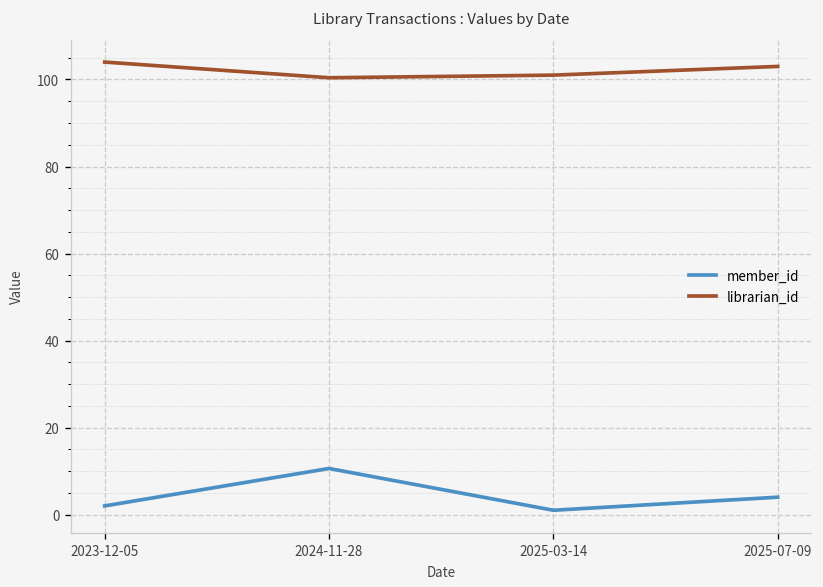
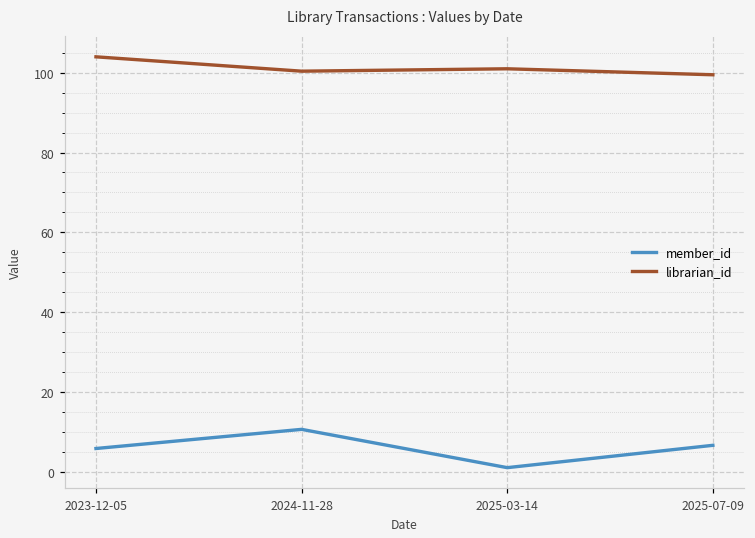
member_id, 2023-12-05: 2 -> 6
member_id, 2025-07-09: 4 -> 7
librarian_id, 2025-07-09: 103 -> 100
